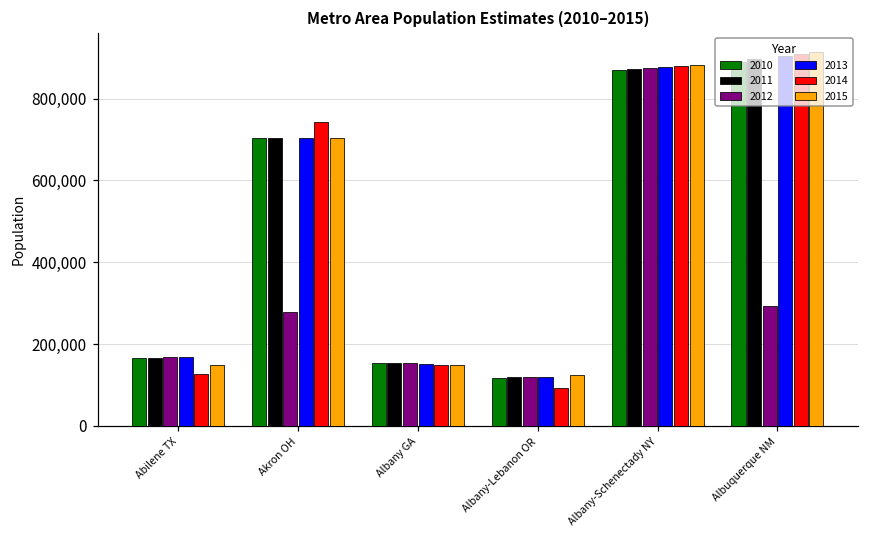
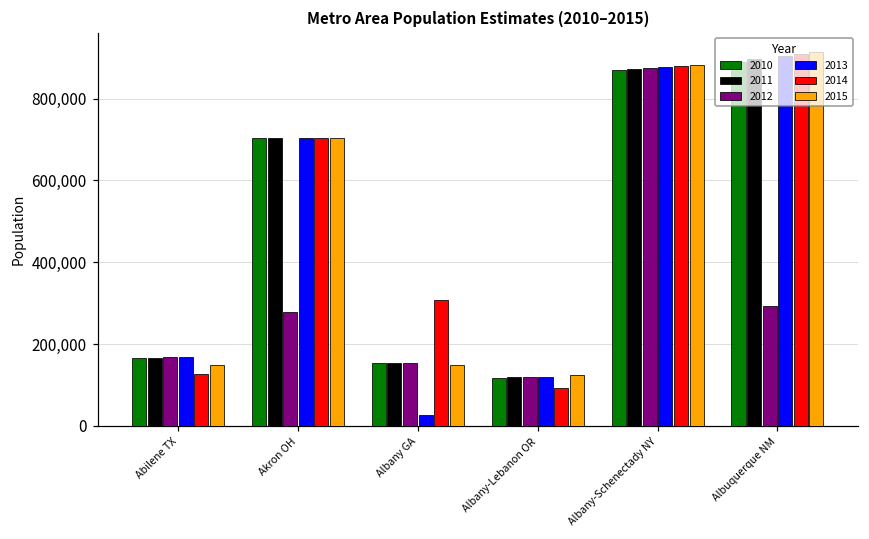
2014, Akron OH: 740,000 -> 700,000
2013, Albany GA: 150,000 -> 30,000
2014, Albany GA: 150,000 -> 310,000
